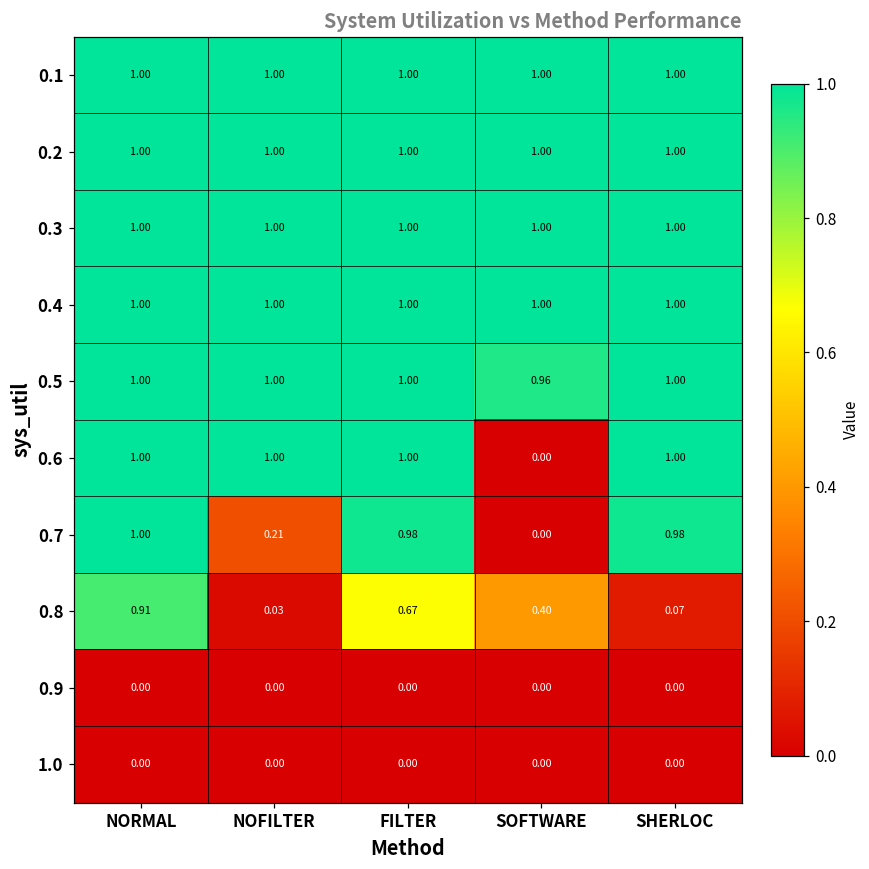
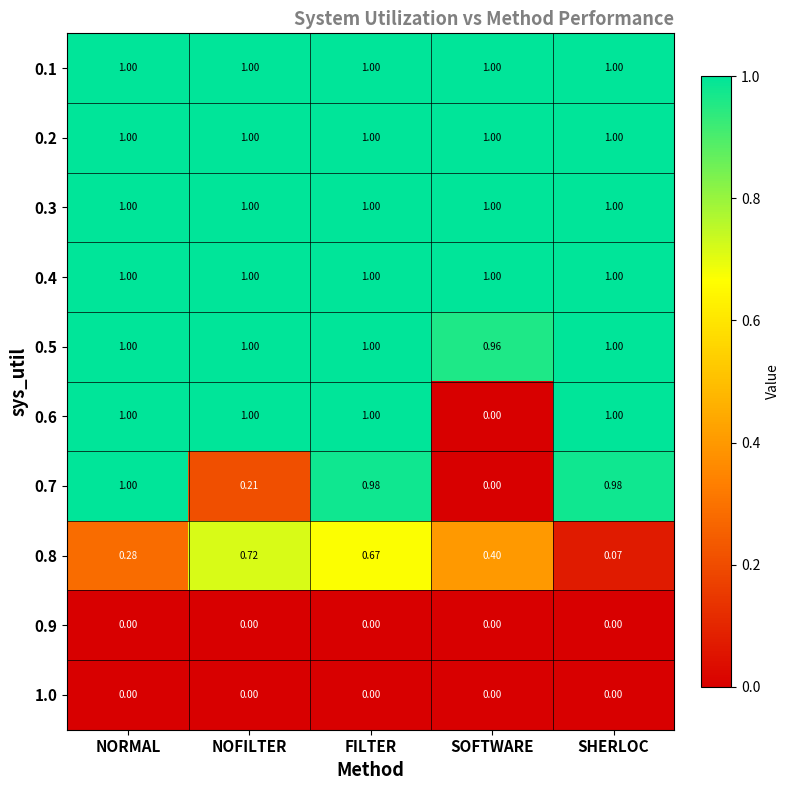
0.8, NORMAL: 0.91 -> 0.28
0.8, NOFILTER: 0.03 -> 0.72
